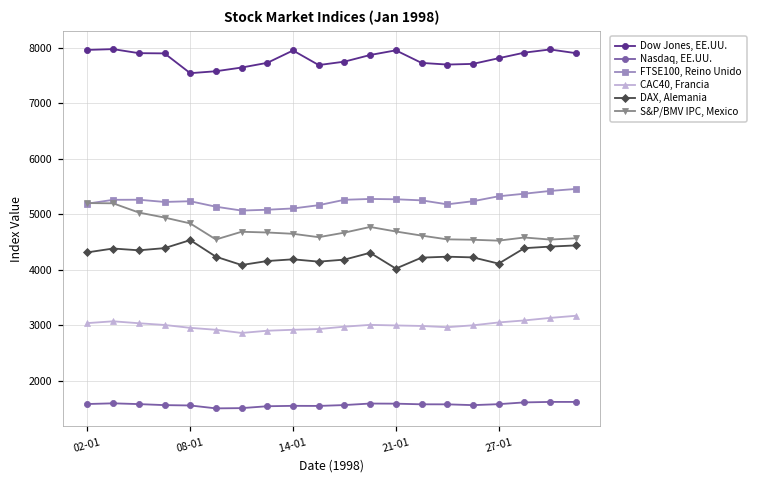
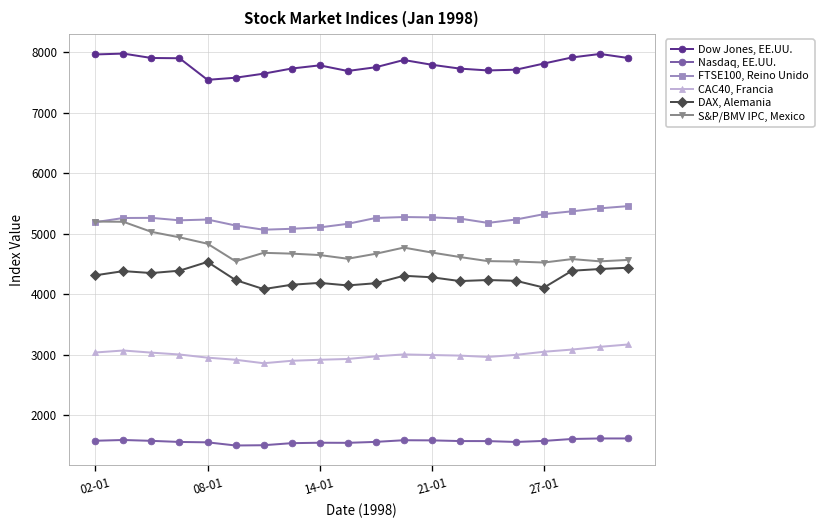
Dow Jones, EE.UU., 14-01: 8000 -> 7800
Dow Jones, EE.UU., 21-01: 8000 -> 7800
DAX, Alemania, 21-01: 4000 -> 4300
